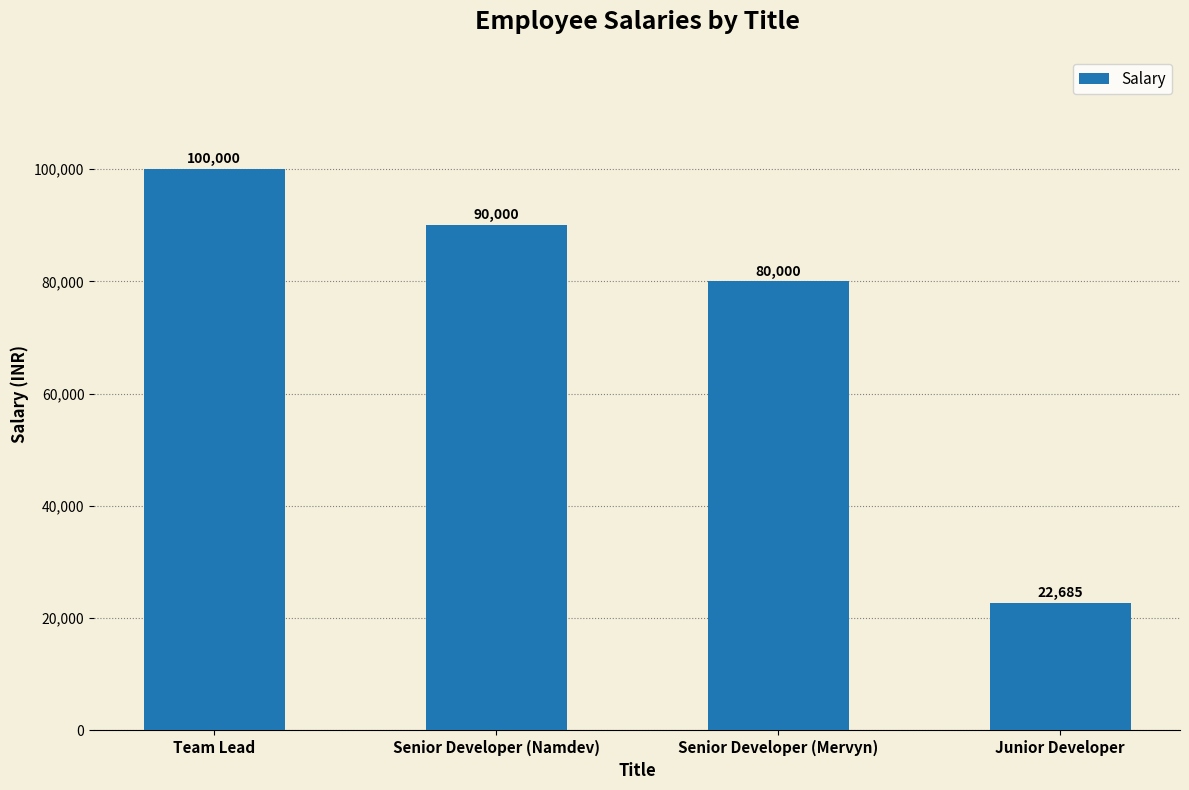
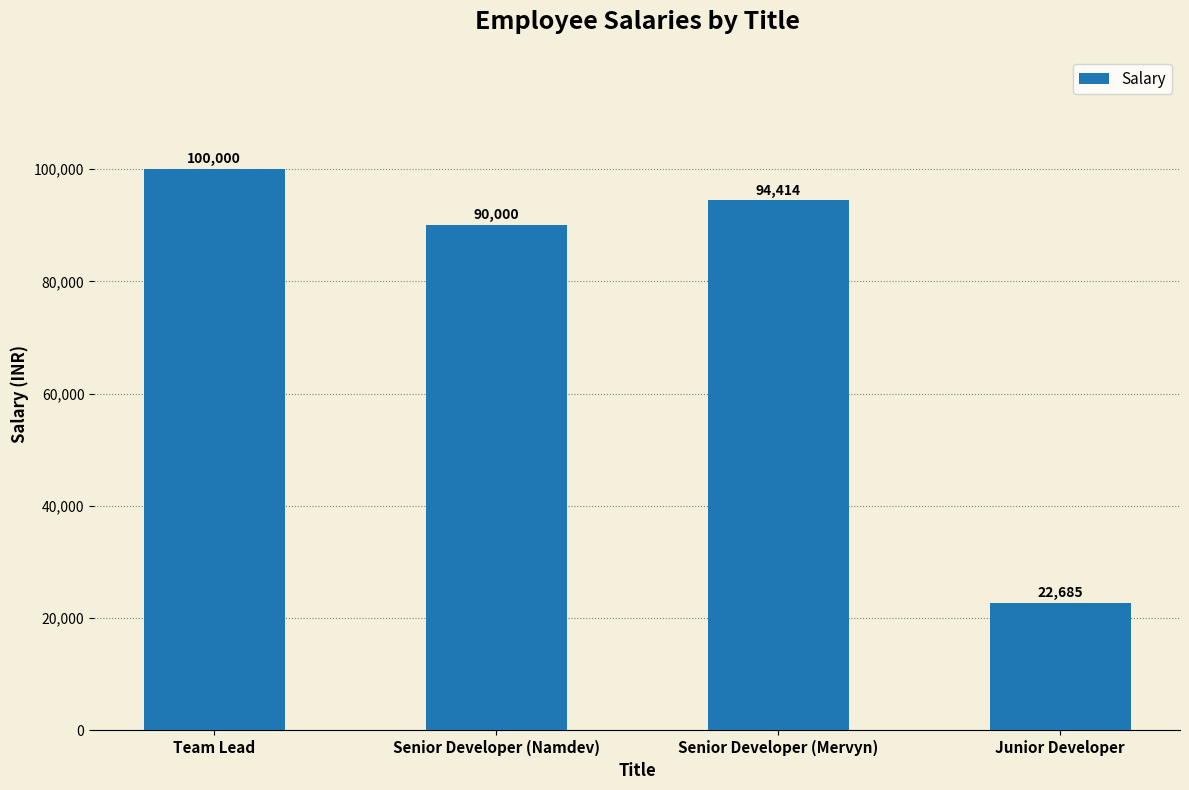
Senior Developer (Mervyn): 80,000 -> 94,414
